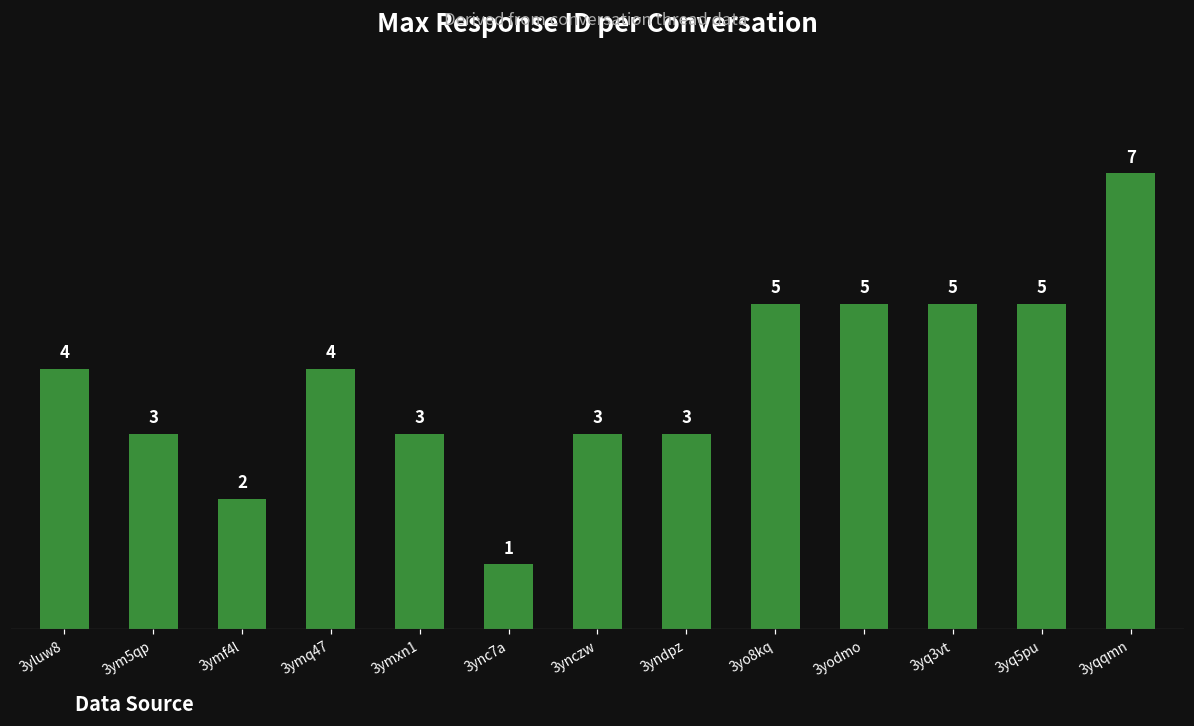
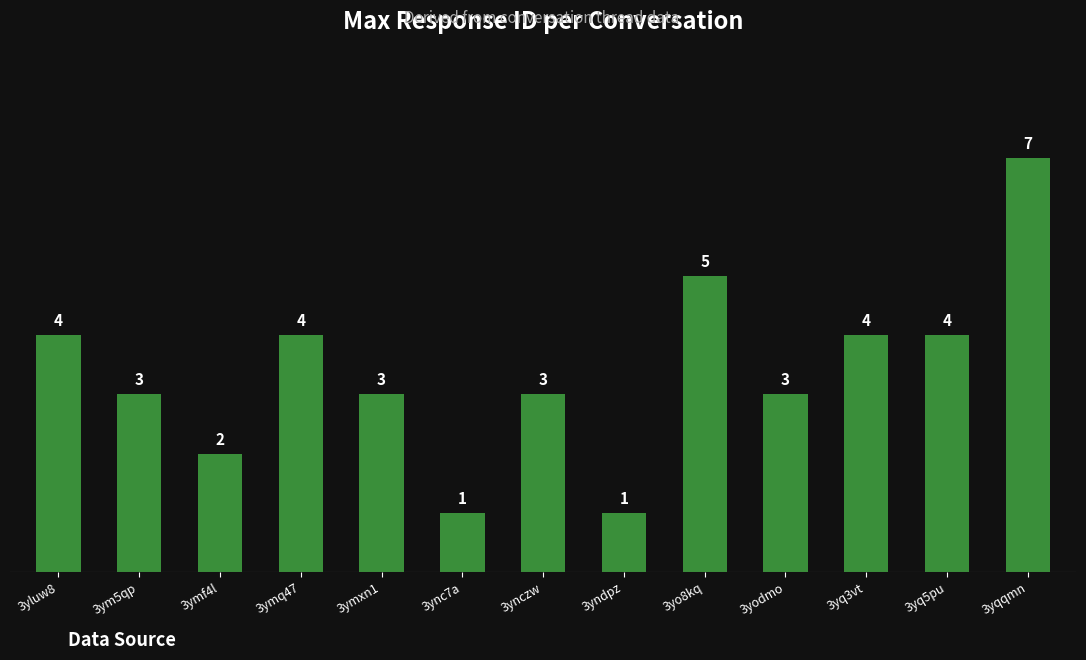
3yndpz: 3 -> 1
3yodmo: 5 -> 3
3yq3vt: 5 -> 4
3yq5pu: 5 -> 4
